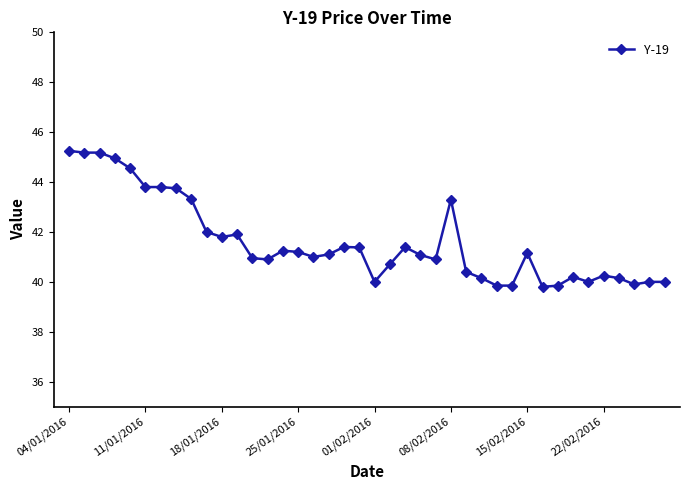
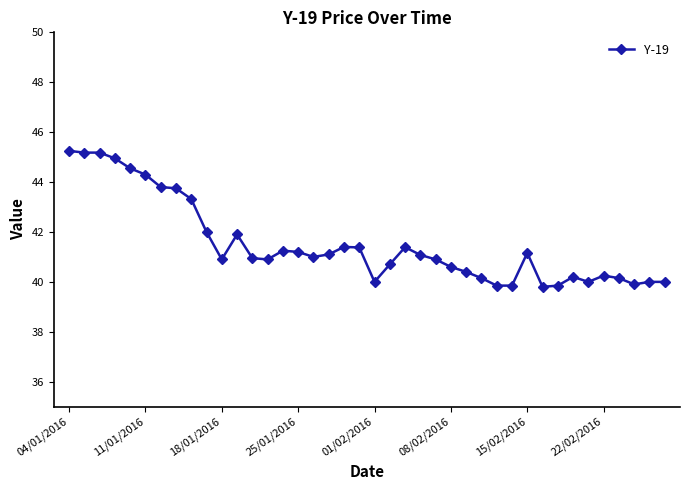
11/01/2016: 43.8 -> 44.3
18/01/2016: 41.8 -> 40.9
08/02/2016: 43.3 -> 40.6
